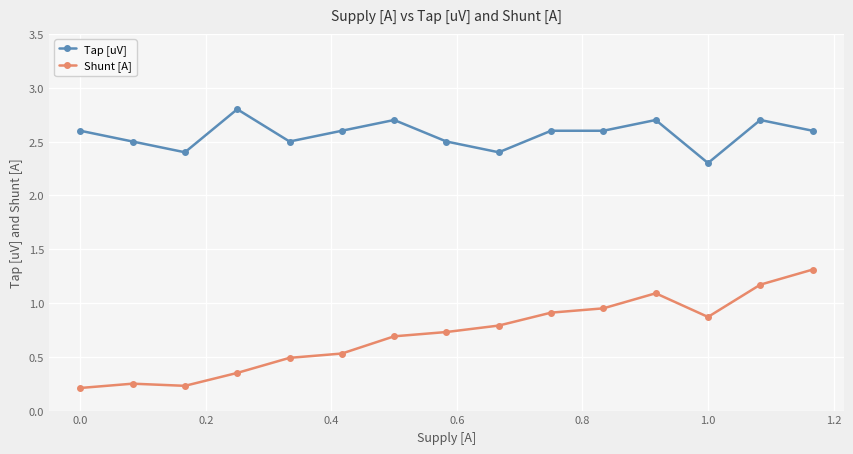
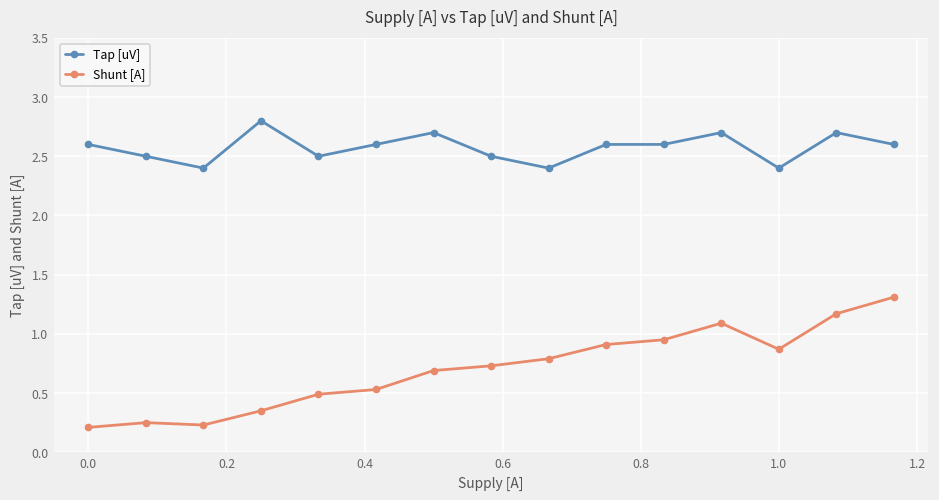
Tap [uV], 1.0: 2.3 -> 2.4
